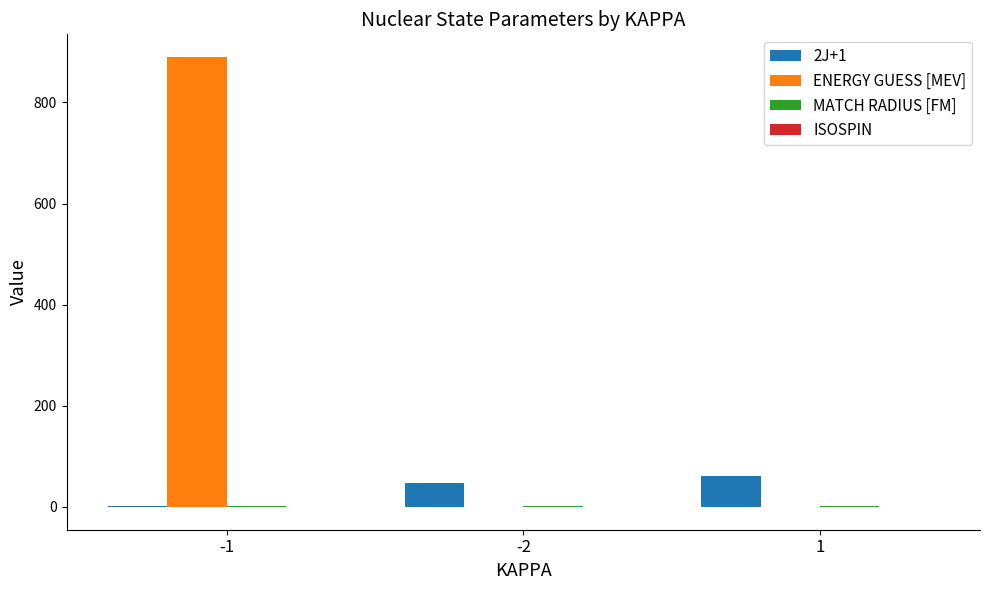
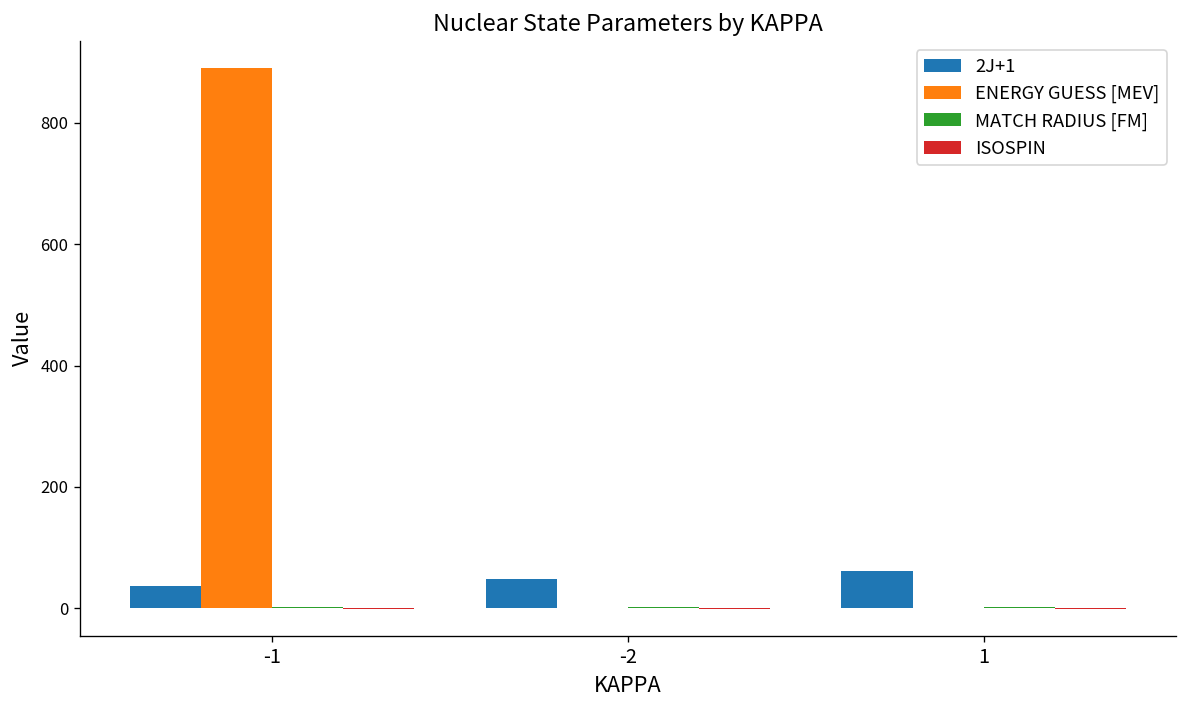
2J+1, -1: 0 -> 40
